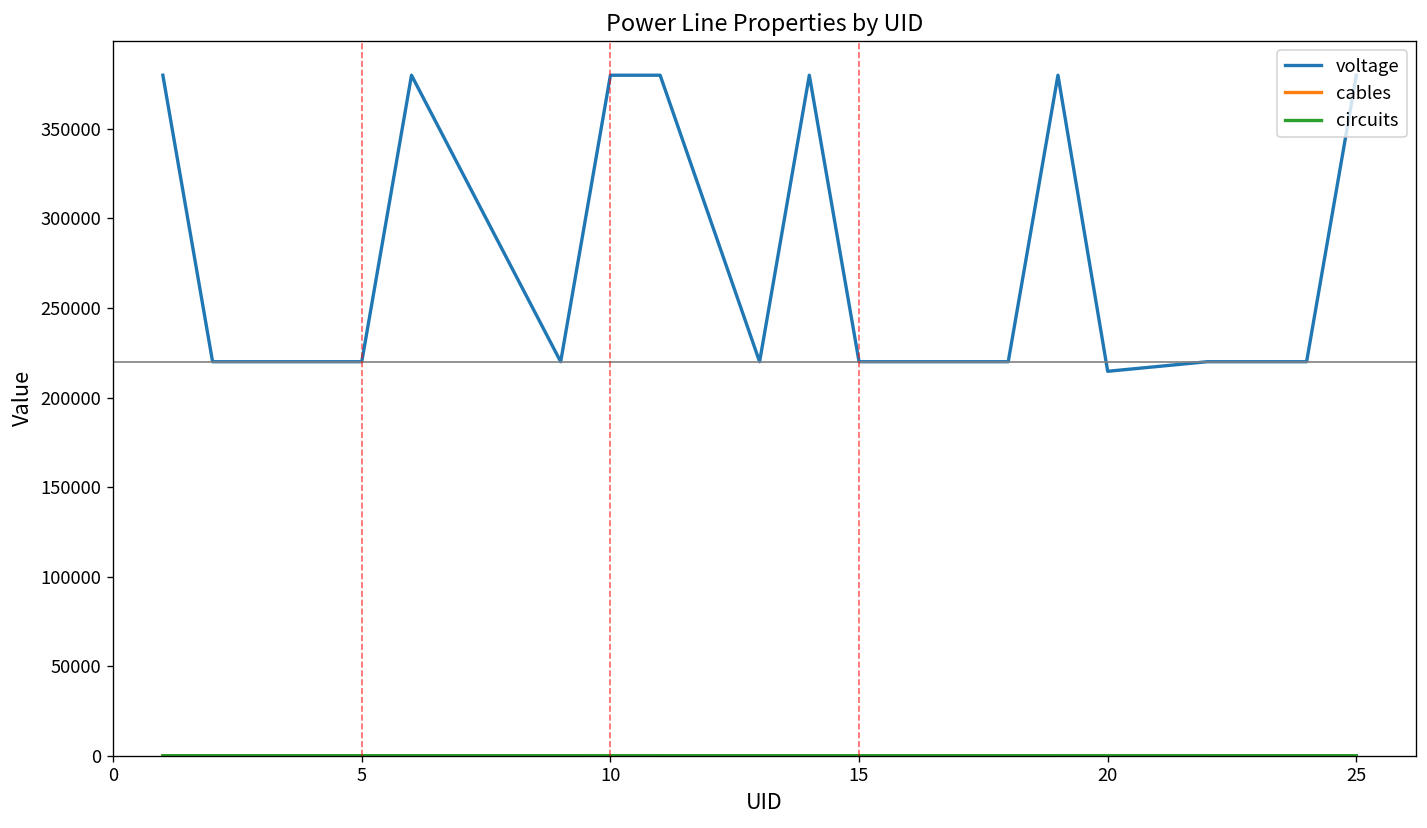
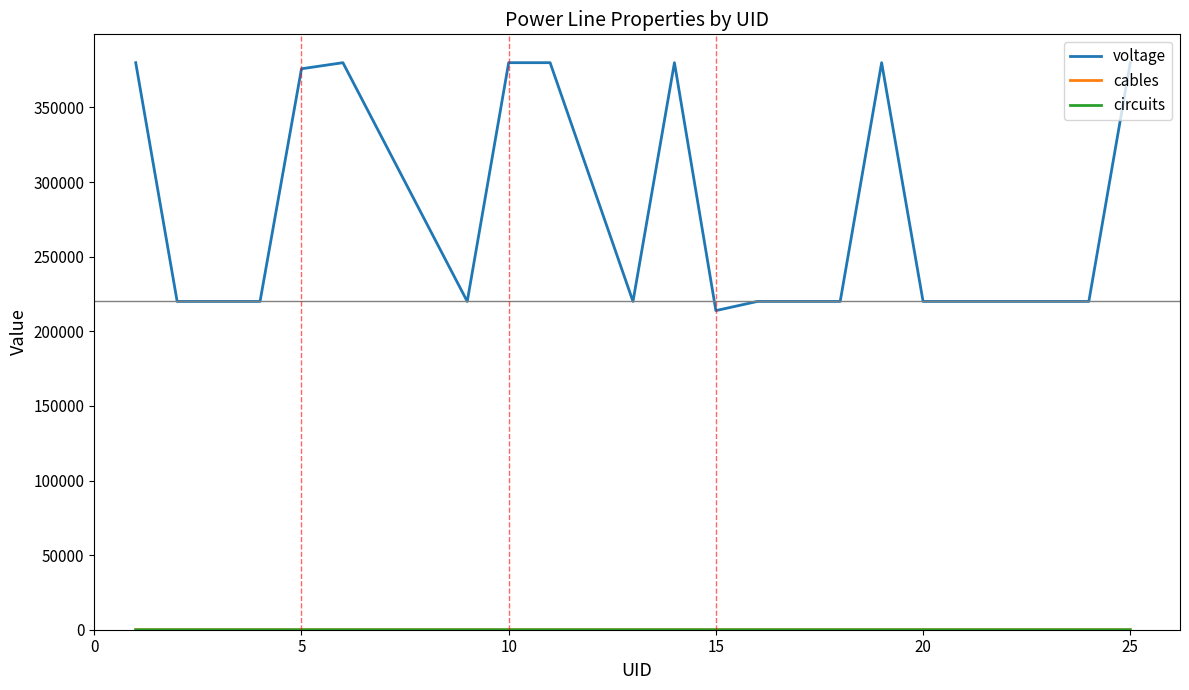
voltage, 5: 220000 -> 376000
voltage, 15: 220000 -> 214000
voltage, 20: 215000 -> 220000
